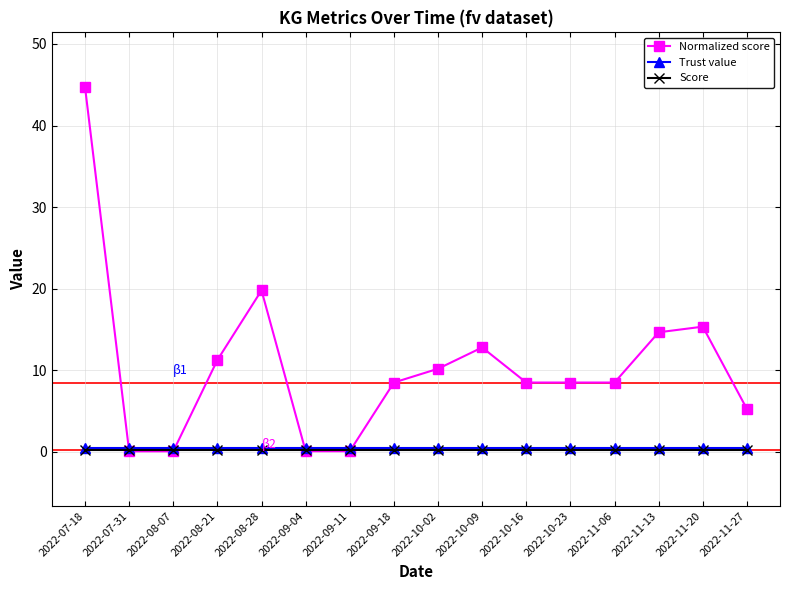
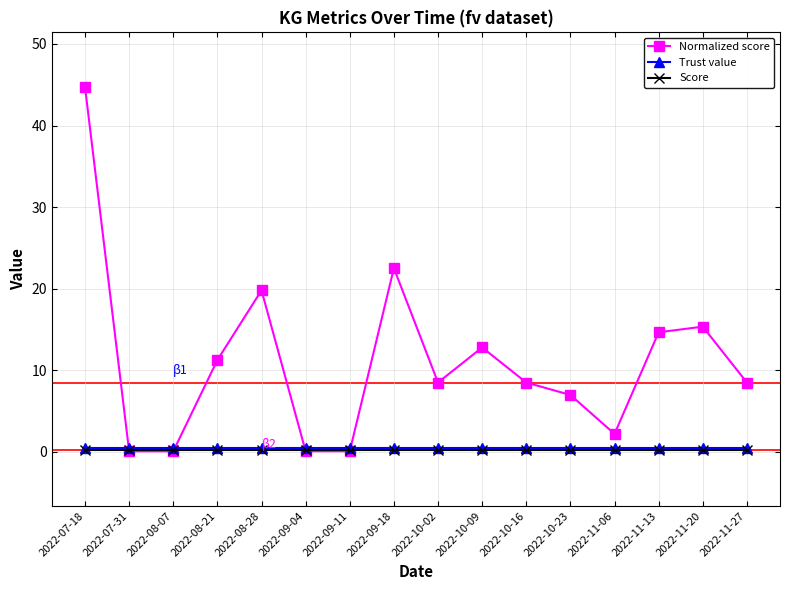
Normalized score, 2022-09-18: 8 -> 23
Normalized score, 2022-10-02: 10 -> 8
Normalized score, 2022-10-23: 8 -> 7
Normalized score, 2022-11-06: 8 -> 2
Normalized score, 2022-11-27: 5 -> 8
